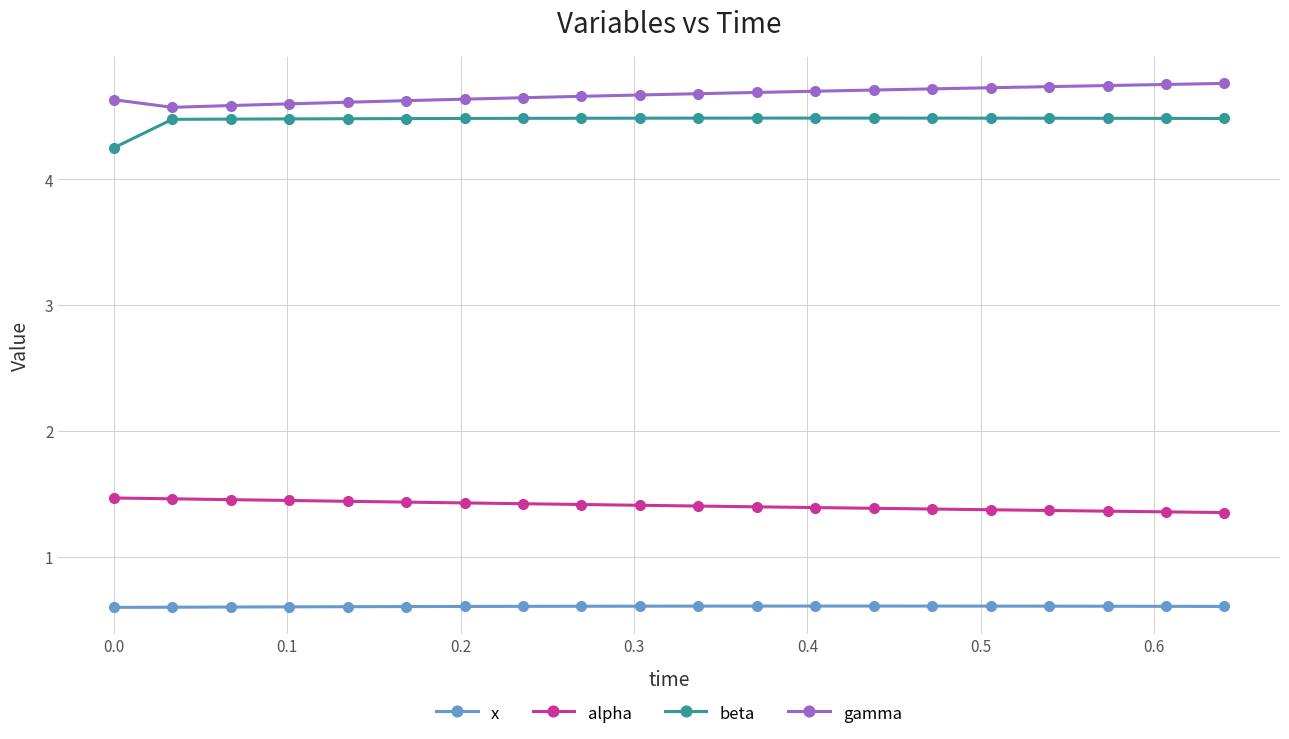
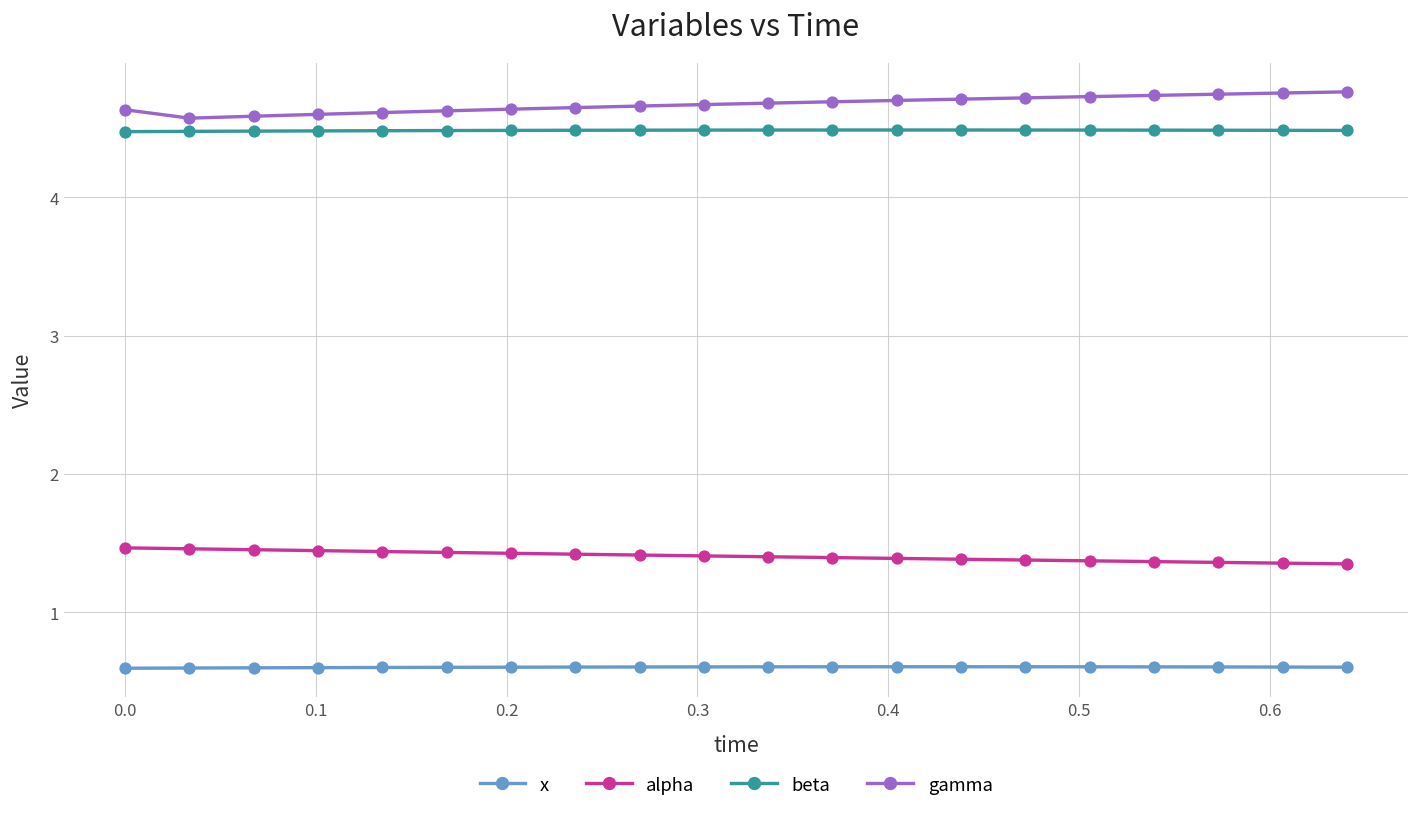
beta, 0.0: 4.25 -> 4.48
